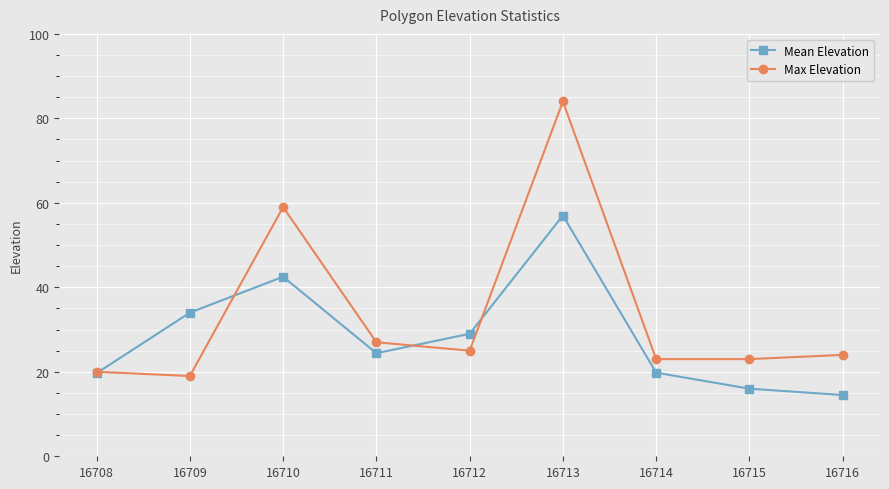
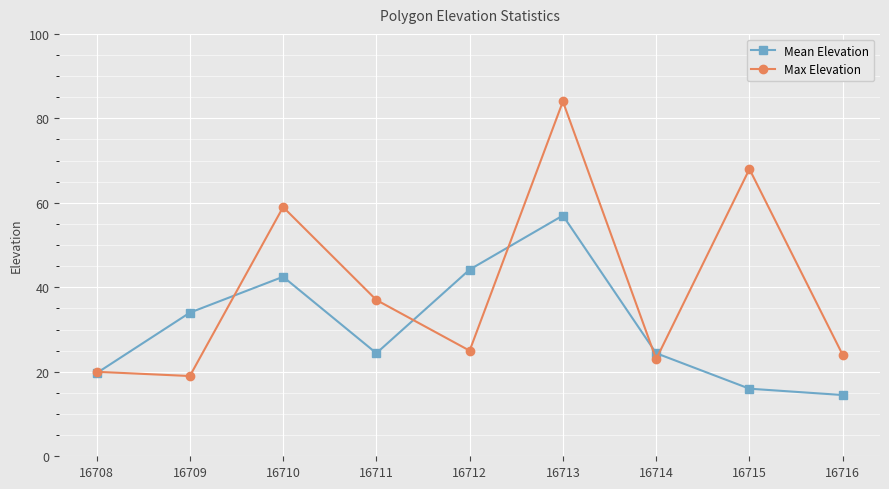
Max Elevation, 16711: 27 -> 37
Mean Elevation, 16712: 29 -> 44
Mean Elevation, 16714: 20 -> 24
Max Elevation, 16715: 23 -> 68
